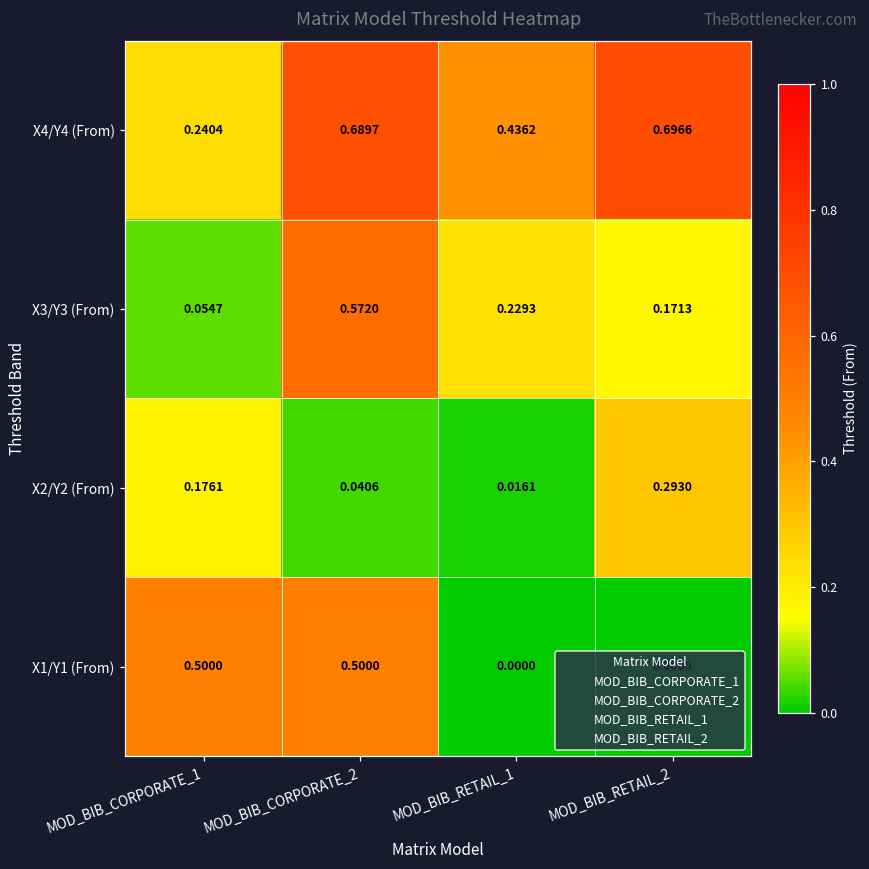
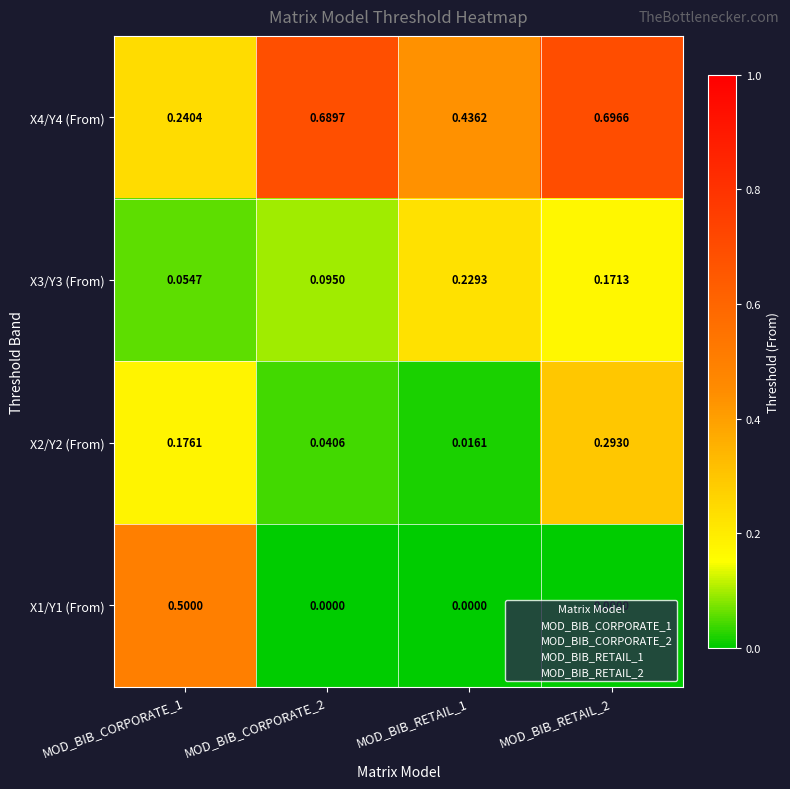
X3/Y3 (From), MOD_BIB_CORPORATE_2: 0.5720 -> 0.0950
X1/Y1 (From), MOD_BIB_CORPORATE_2: 0.5000 -> 0.0000
